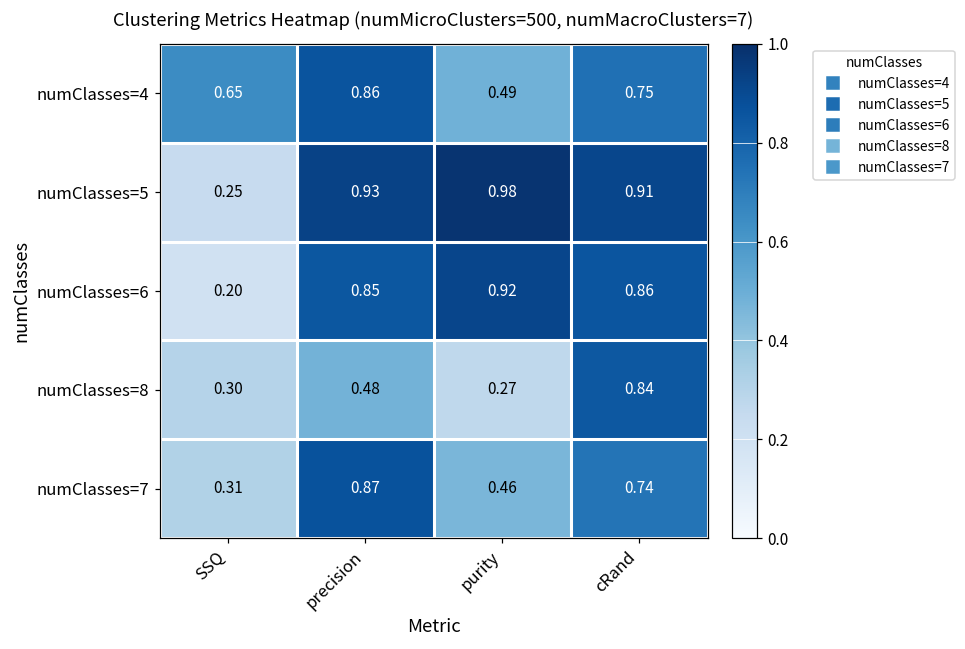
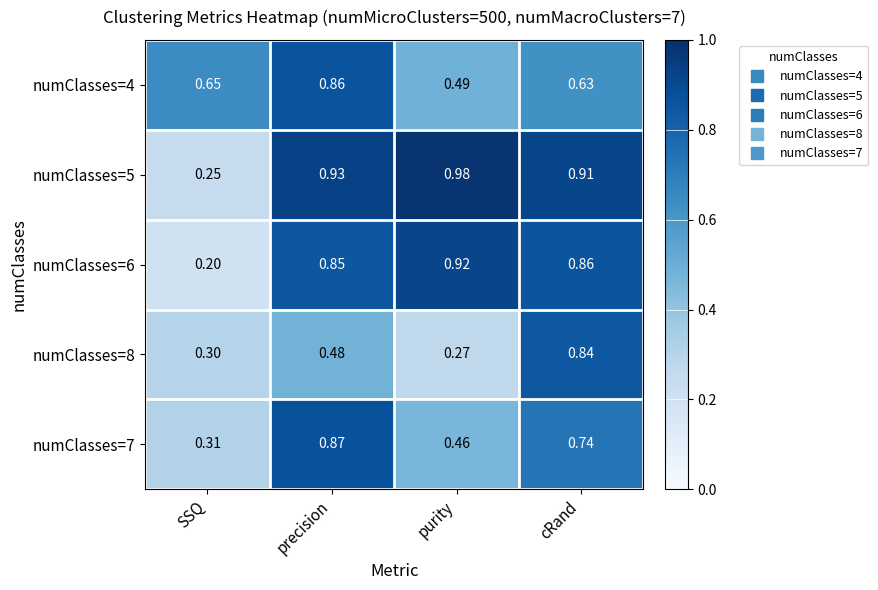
numClasses=4, cRand: 0.75 -> 0.63
